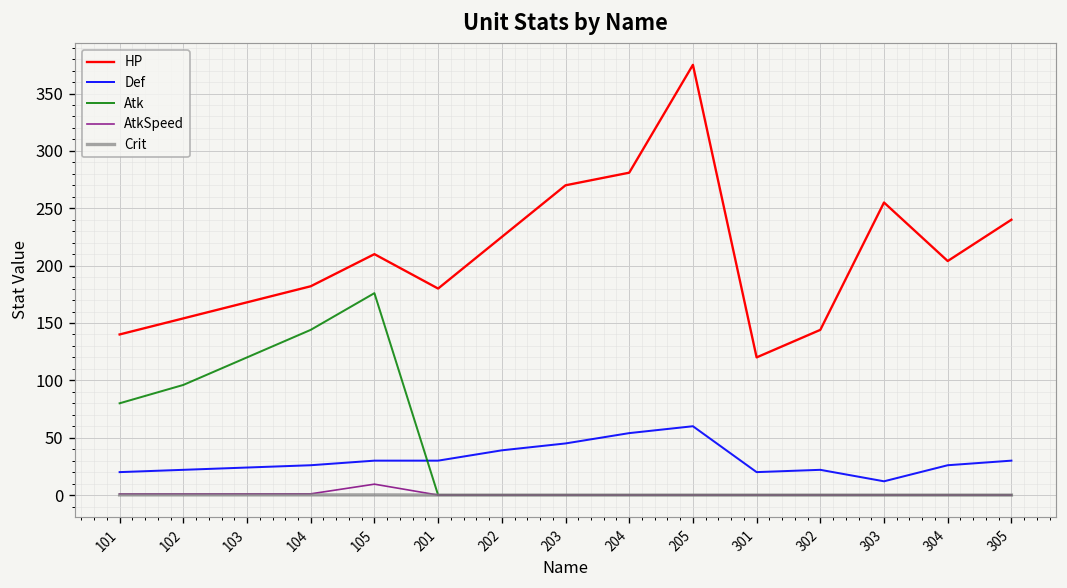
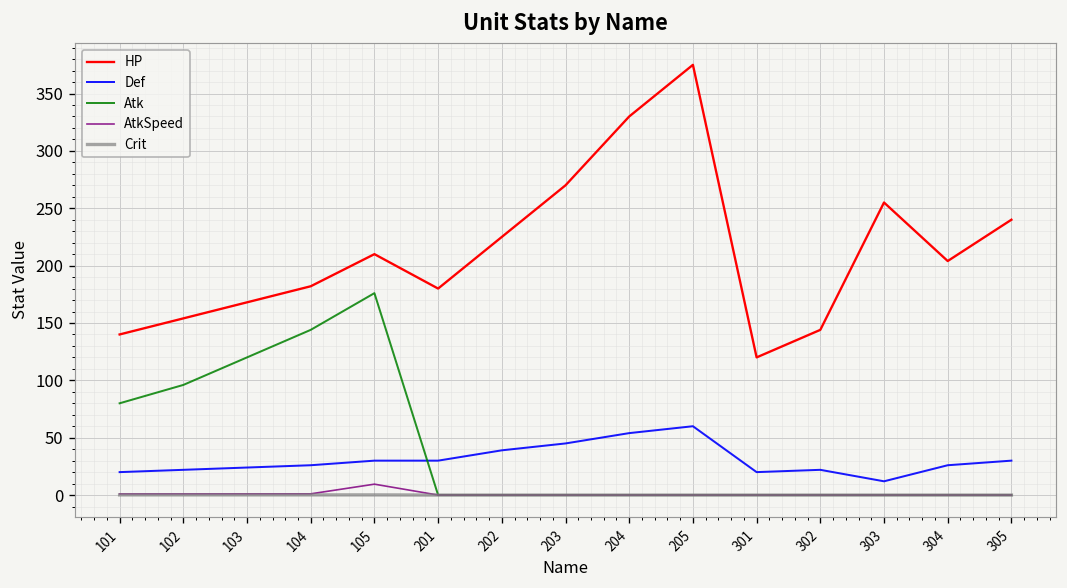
HP, 204: 280 -> 330
